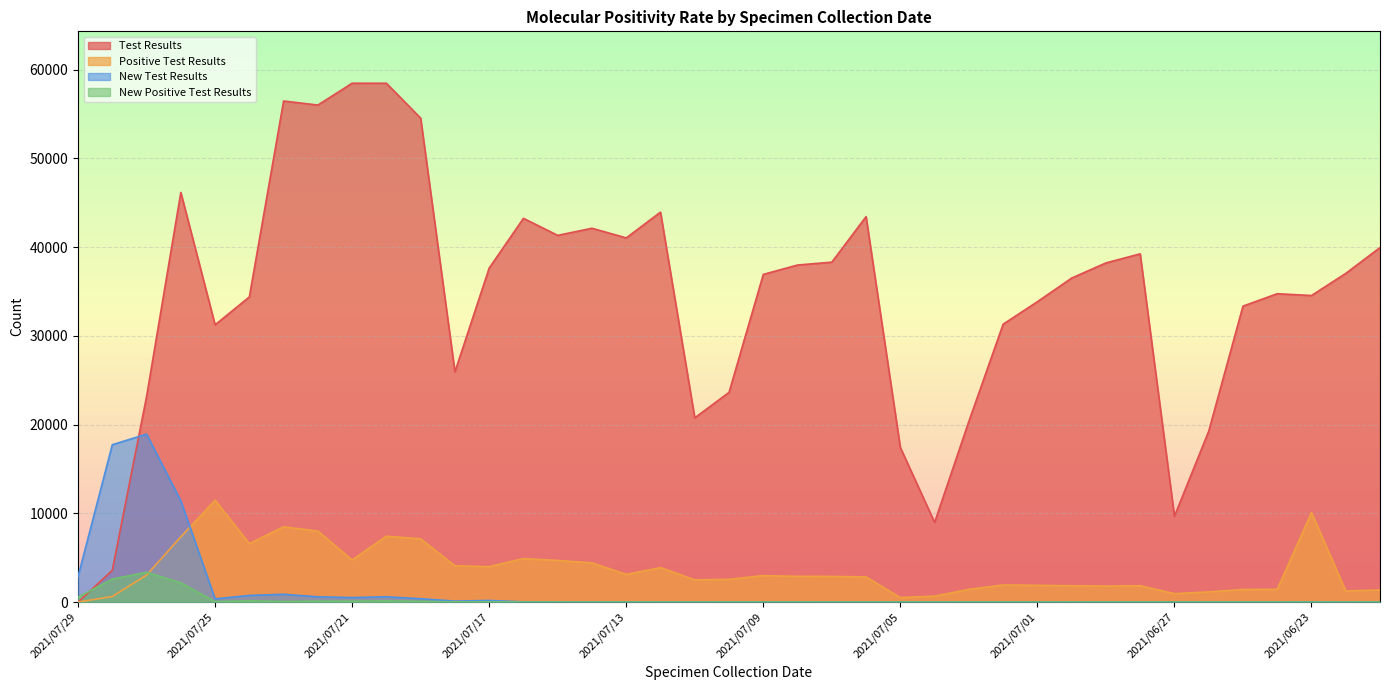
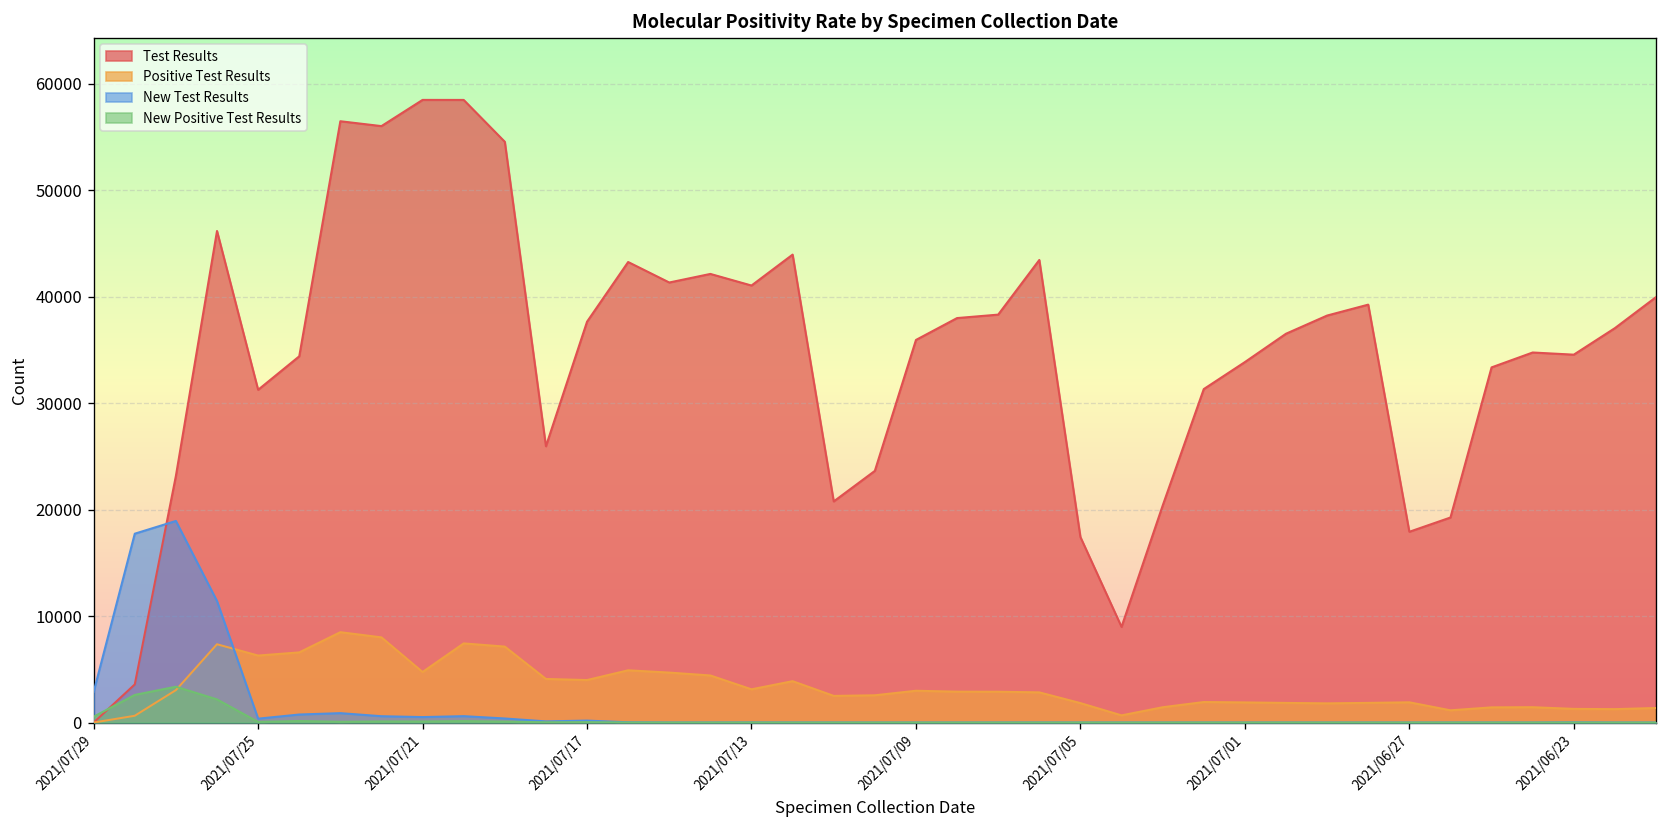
Positive Test Results, 2021/07/25: 11000 -> 6000
Test Results, 2021/07/09: 37000 -> 36000
Positive Test Results, 2021/07/05: 1000 -> 2000
Test Results, 2021/06/27: 10000 -> 18000
Positive Test Results, 2021/06/27: 1000 -> 2000
Positive Test Results, 2021/06/23: 10000 -> 1000
